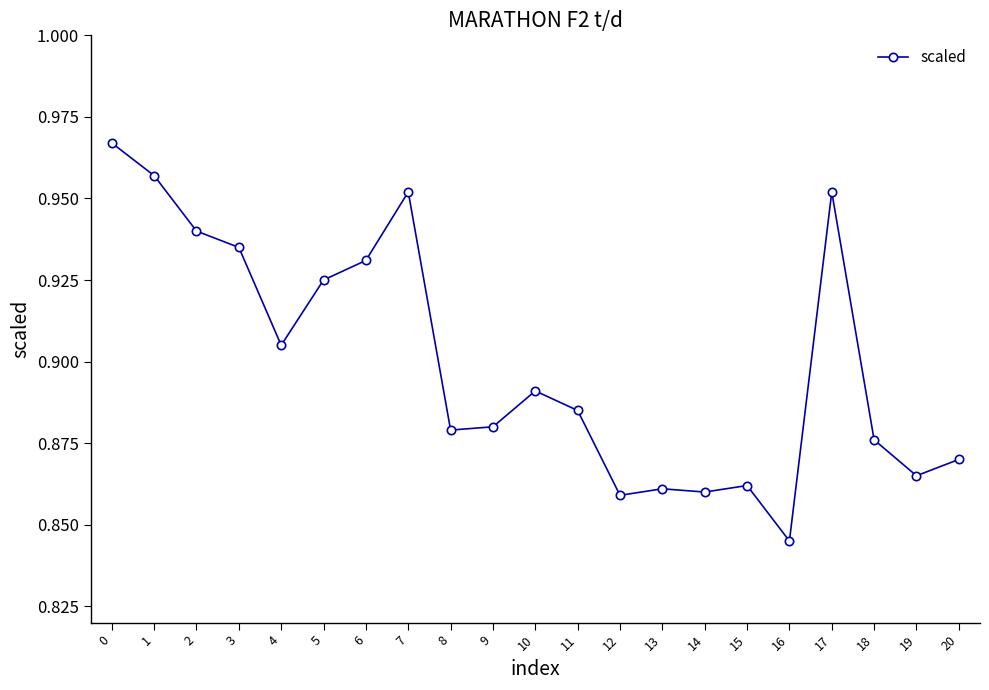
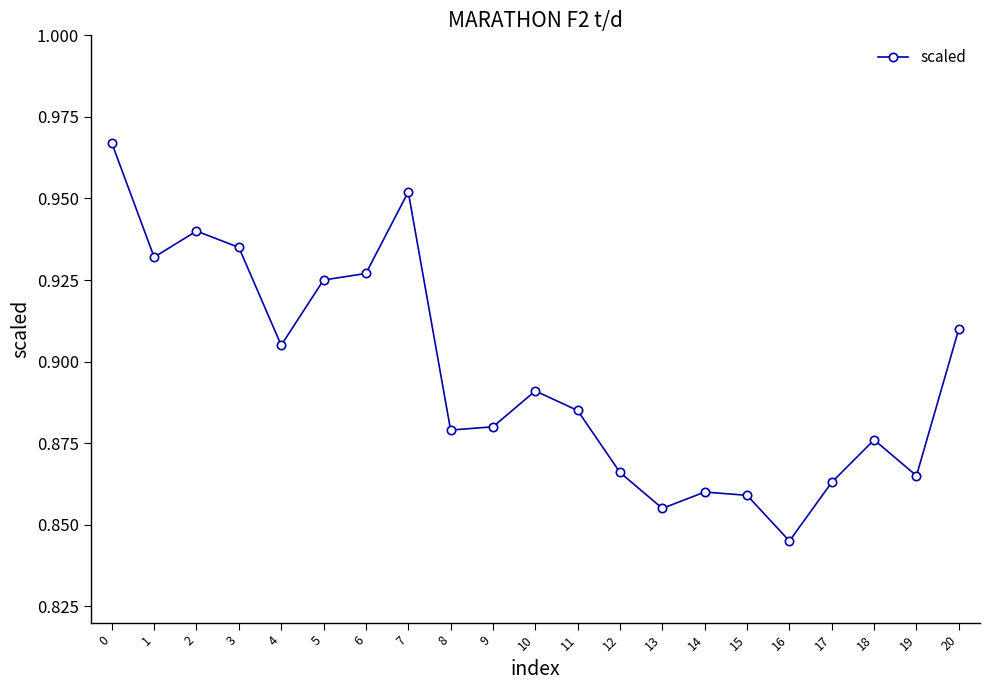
1: 0.957 -> 0.932
6: 0.931 -> 0.927
12: 0.859 -> 0.866
13: 0.861 -> 0.855
15: 0.862 -> 0.859
17: 0.952 -> 0.863
20: 0.87 -> 0.91
